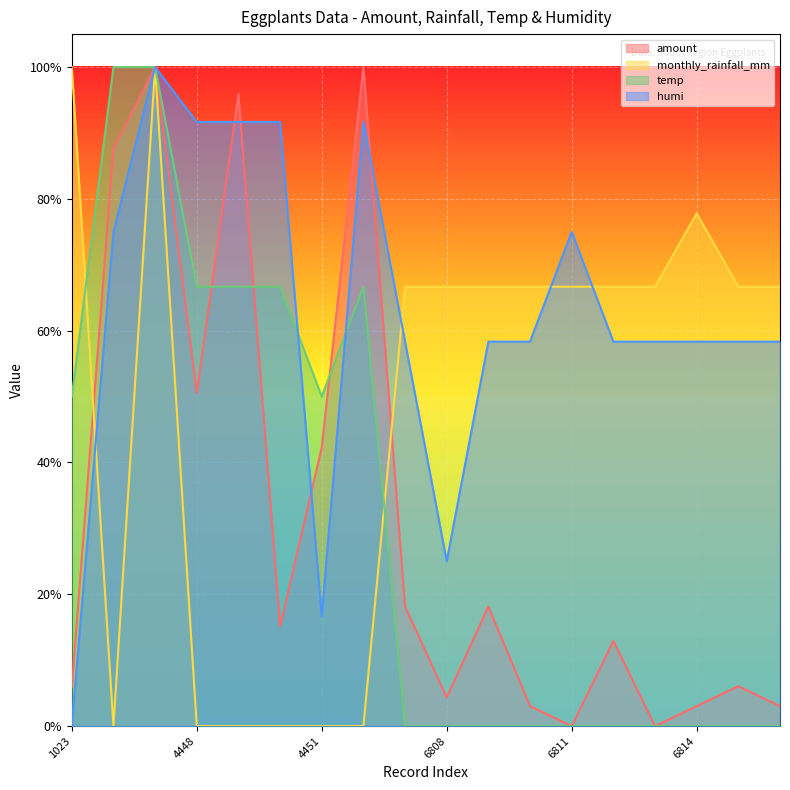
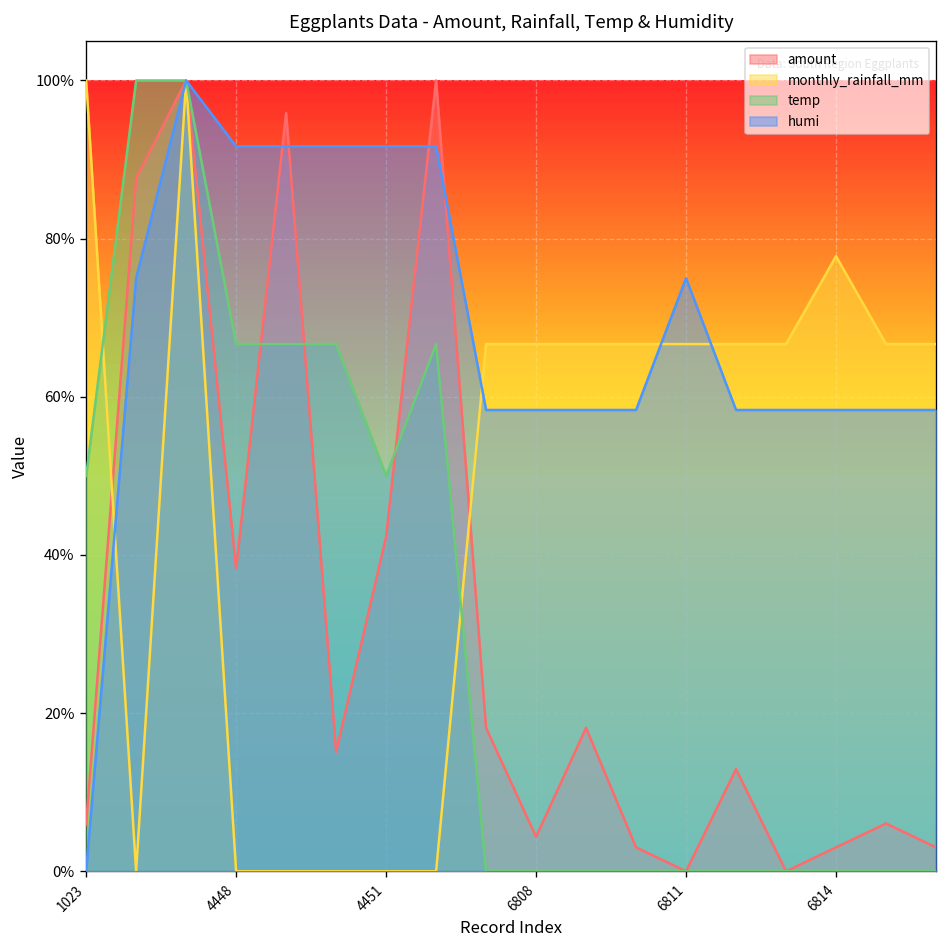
amount, 4448: 51% -> 38%
humi, 4451: 17% -> 92%
humi, 6808: 25% -> 58%
